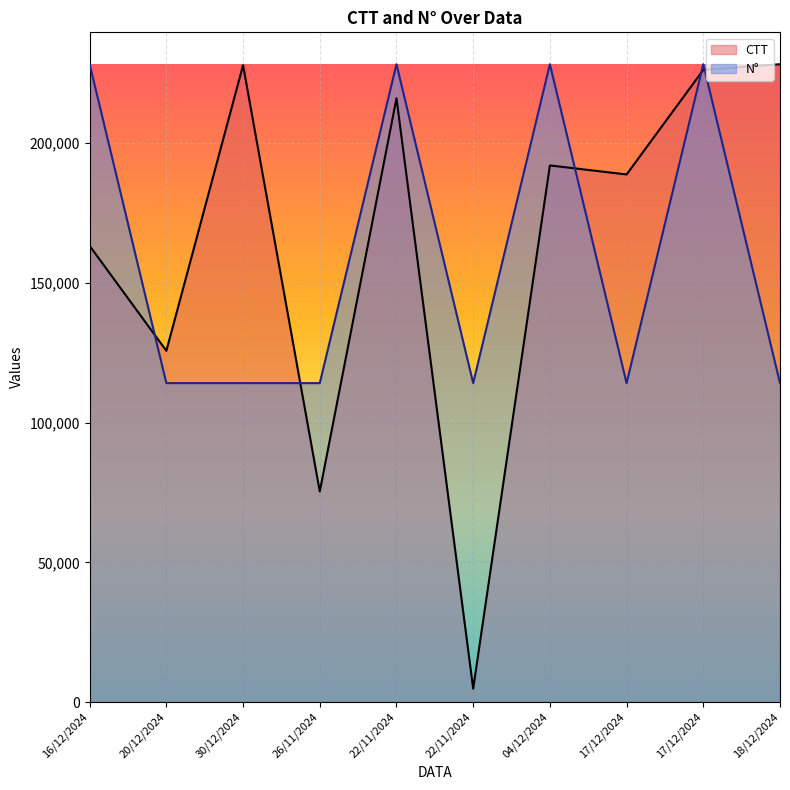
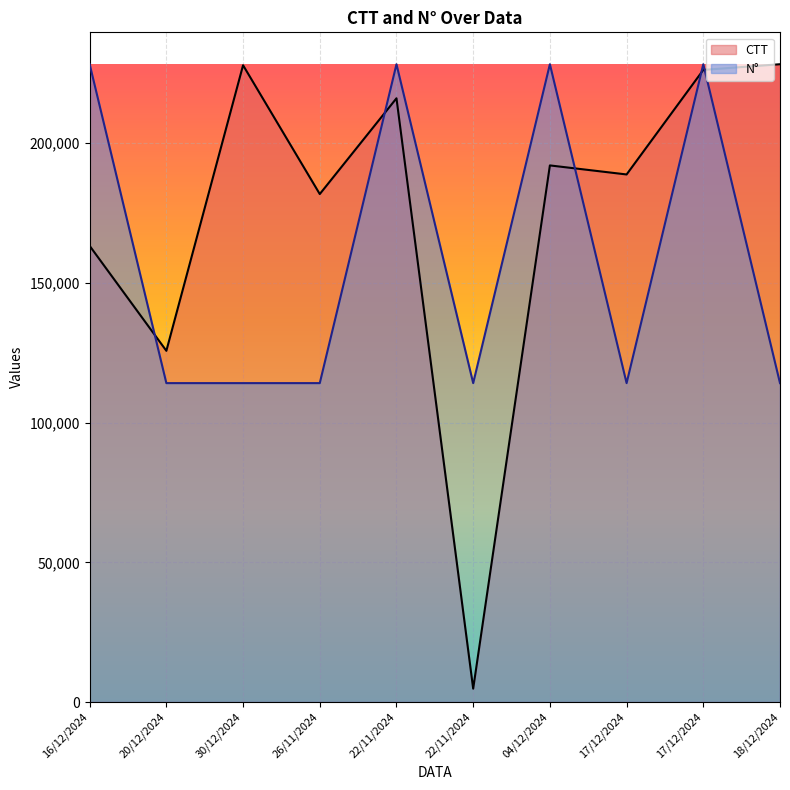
CTT, 26/11/2024: 75,000 -> 182,000
